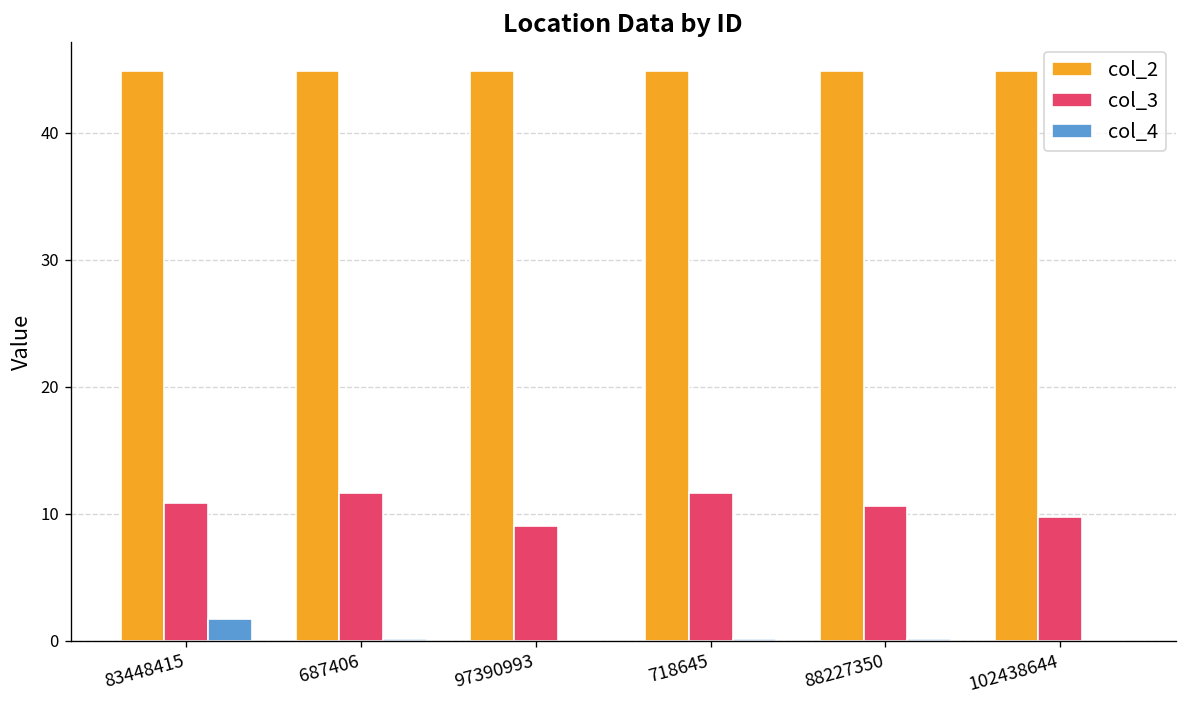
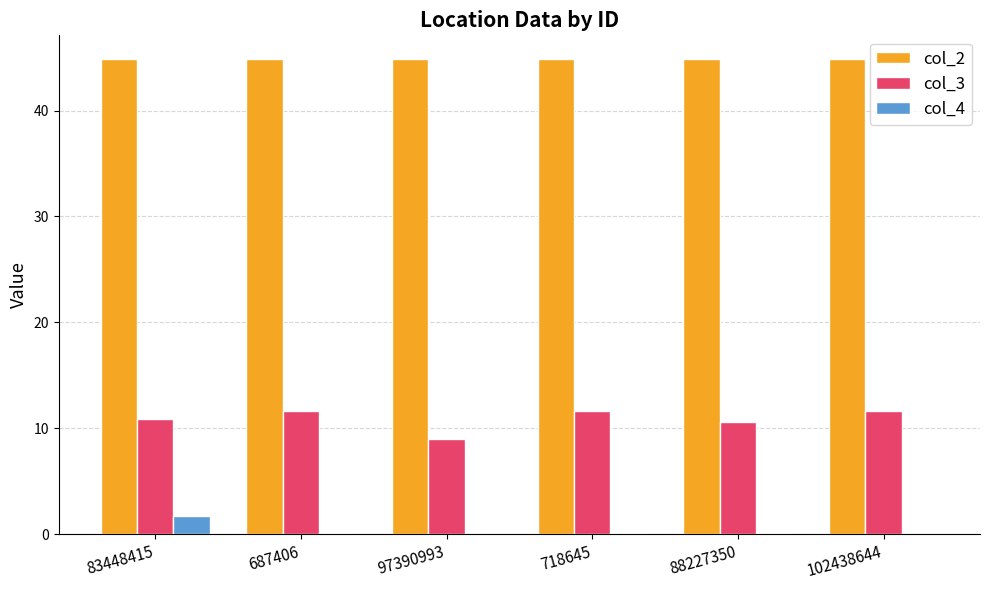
col_3, 102438644: 9.7 -> 11.6
